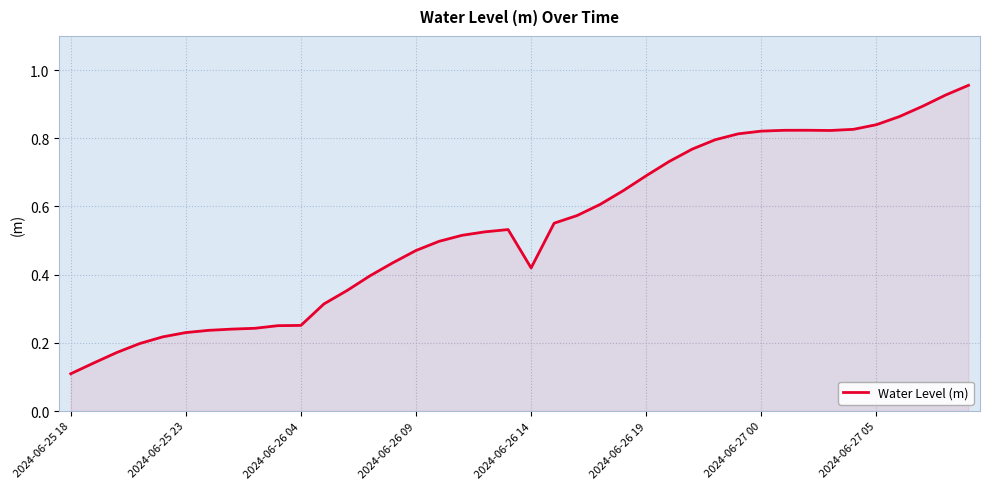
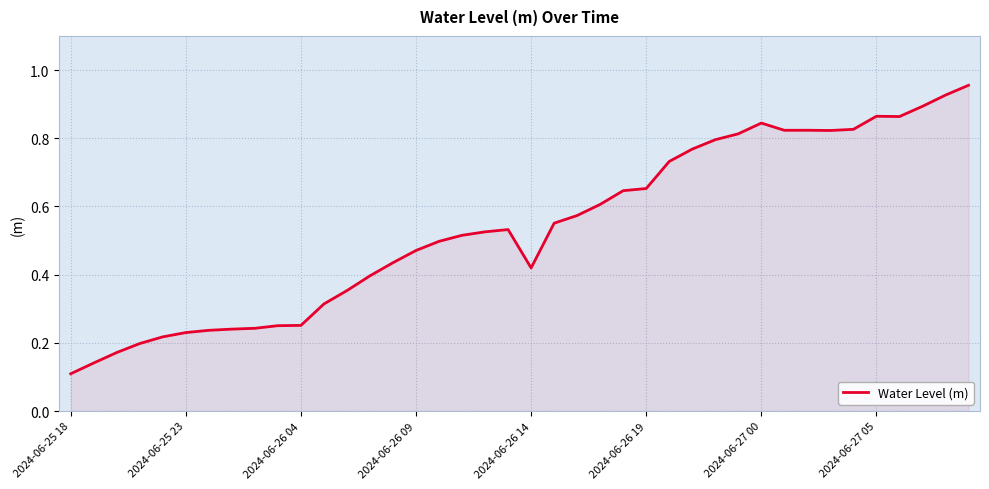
2024-06-26 19: 0.69 -> 0.65
2024-06-27 00: 0.82 -> 0.84
2024-06-27 05: 0.84 -> 0.86
